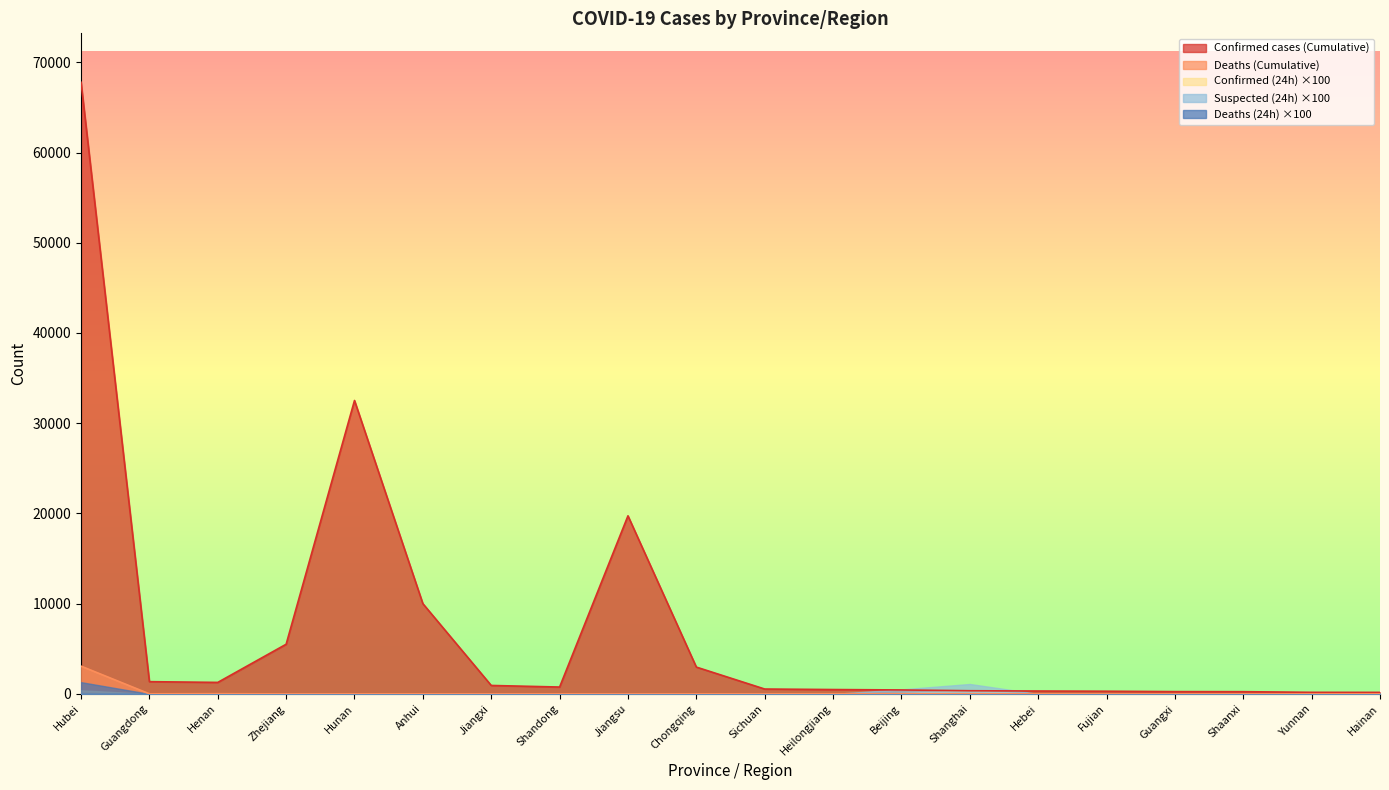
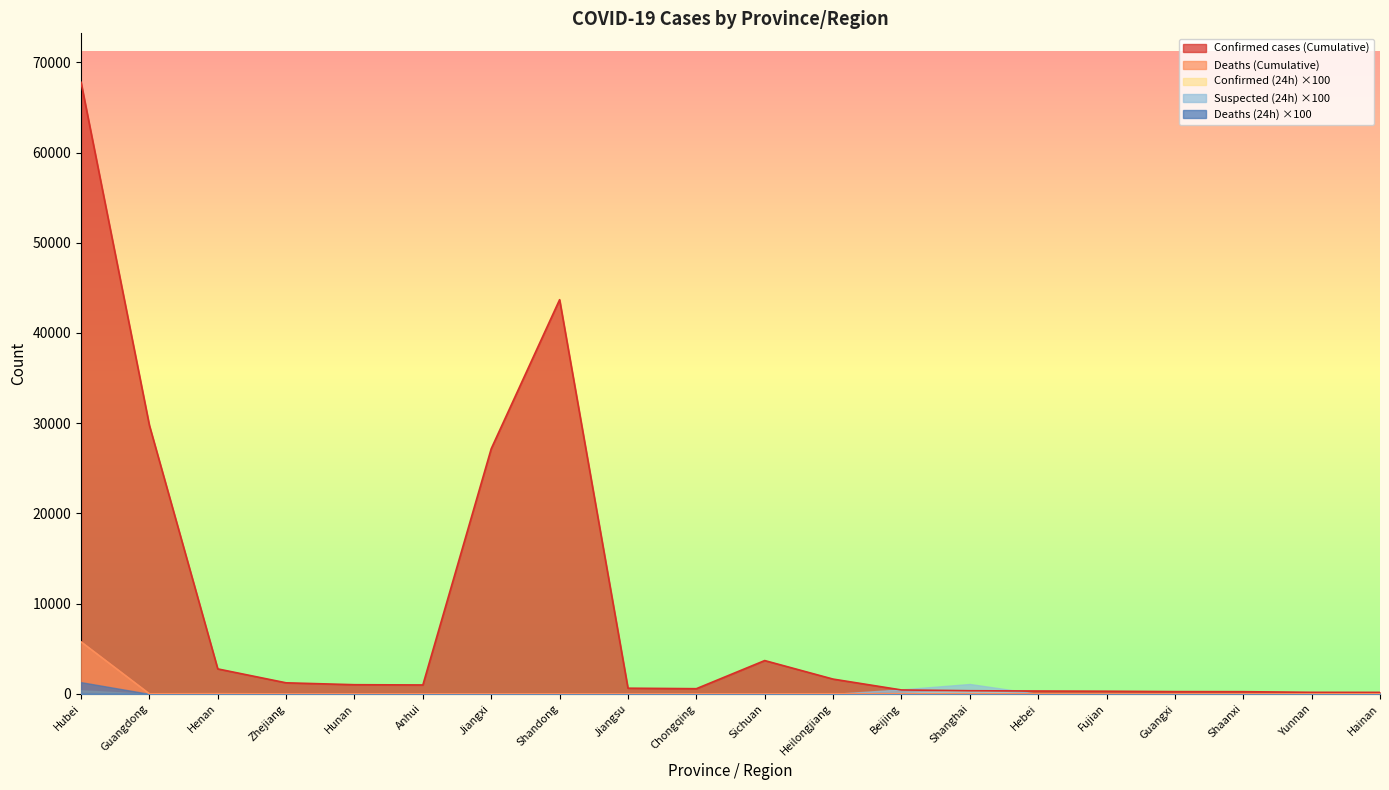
Deaths (Cumulative), Hubei: 3000 -> 6000
Confirmed cases (Cumulative), Guangdong: 1000 -> 30000
Confirmed cases (Cumulative), Henan: 1000 -> 3000
Confirmed cases (Cumulative), Zhejiang: 6000 -> 1000
Confirmed cases (Cumulative), Hunan: 33000 -> 1000
Confirmed cases (Cumulative), Anhui: 10000 -> 1000
Confirmed cases (Cumulative), Jiangxi: 1000 -> 27000
Confirmed cases (Cumulative), Shandong: 1000 -> 44000
Confirmed cases (Cumulative), Jiangsu: 20000 -> 1000
Confirmed cases (Cumulative), Chongqing: 3000 -> 1000
Confirmed cases (Cumulative), Sichuan: 1000 -> 4000
Confirmed cases (Cumulative), Heilongjiang: 0 -> 2000
